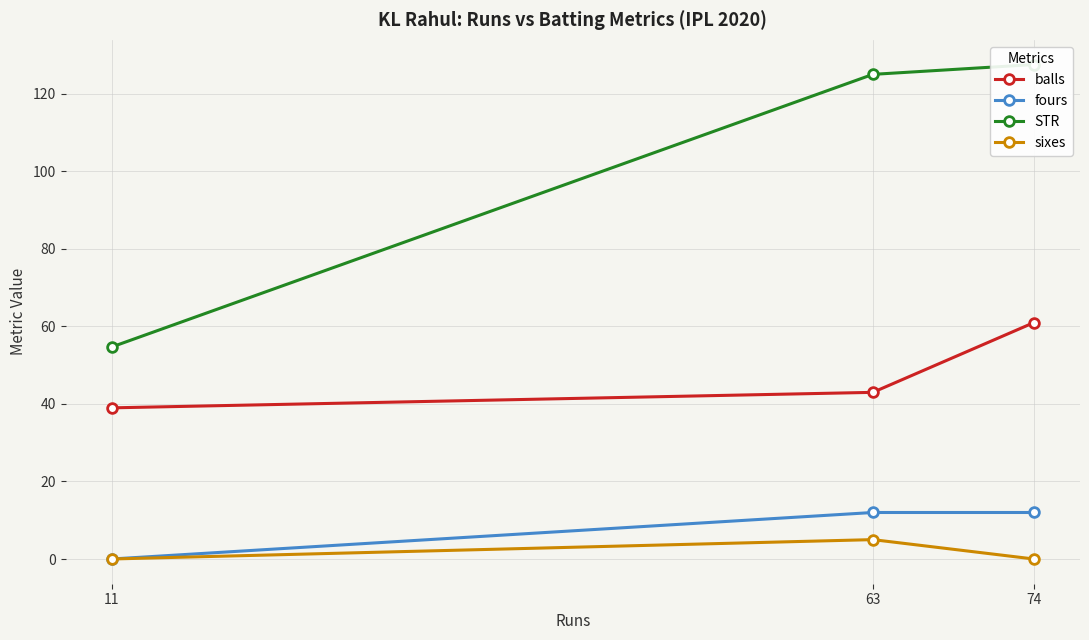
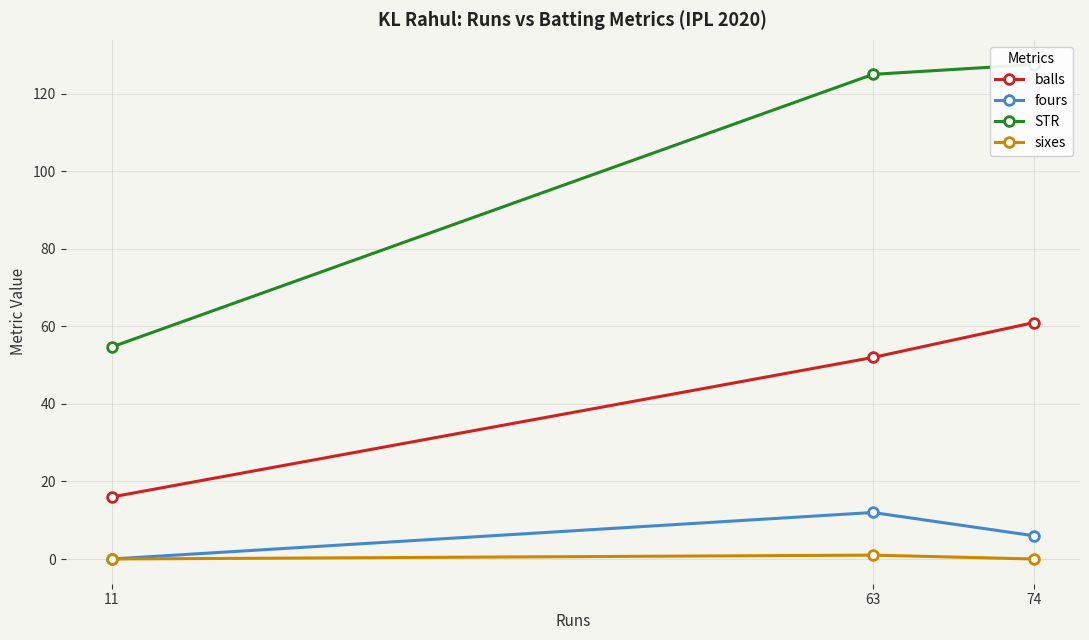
balls, 11: 39 -> 16
balls, 63: 43 -> 52
sixes, 63: 5 -> 1
fours, 74: 12 -> 6
